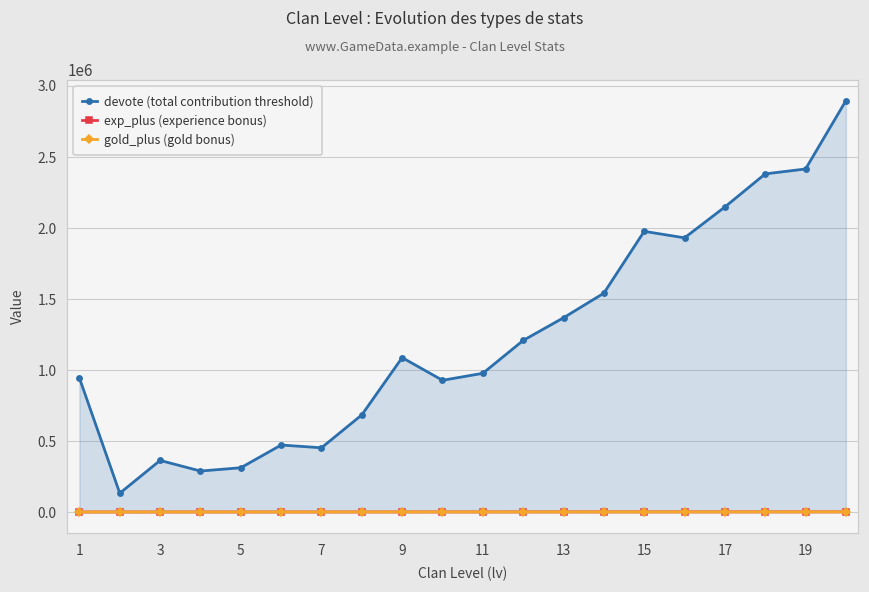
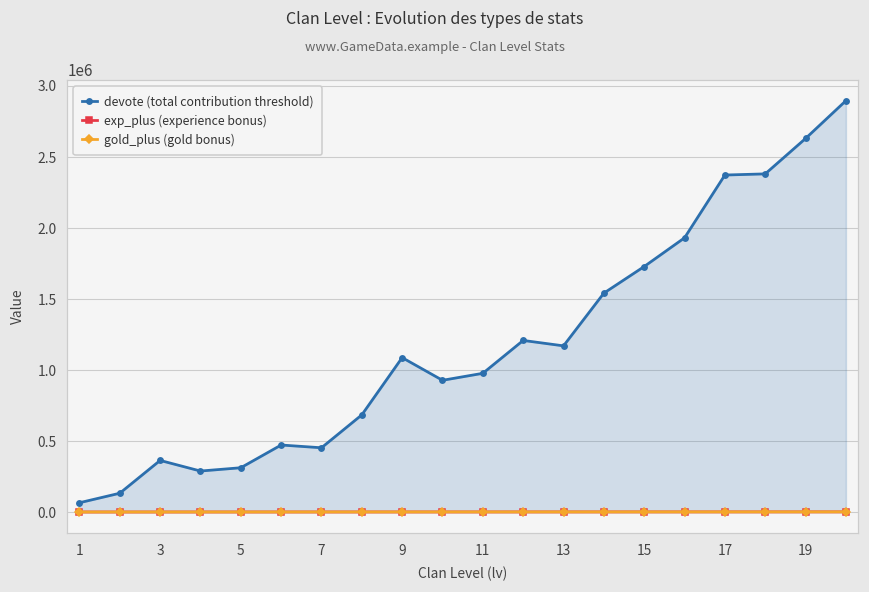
devote (total contribution threshold), 1: 940000 -> 70000
devote (total contribution threshold), 13: 1370000 -> 1170000
devote (total contribution threshold), 15: 1970000 -> 1730000
devote (total contribution threshold), 17: 2150000 -> 2370000
devote (total contribution threshold), 19: 2410000 -> 2630000
